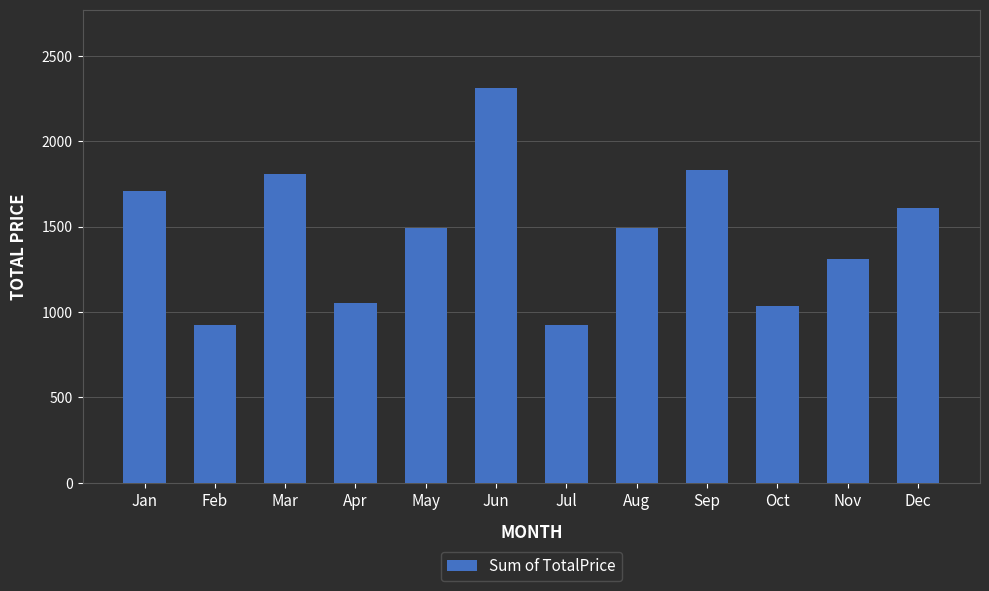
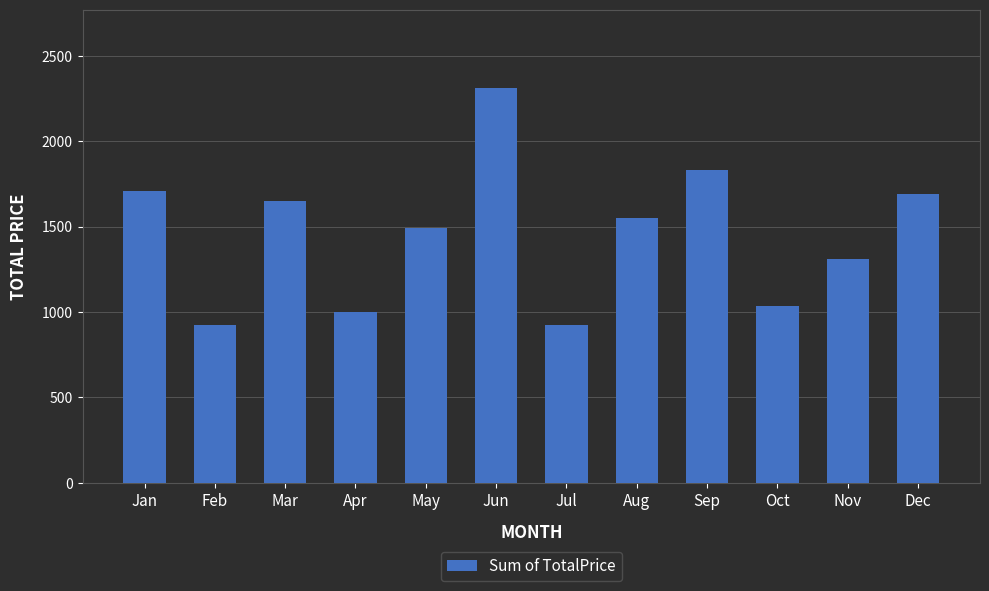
Mar: 1810 -> 1650
Apr: 1050 -> 1000
Aug: 1490 -> 1550
Dec: 1610 -> 1690
